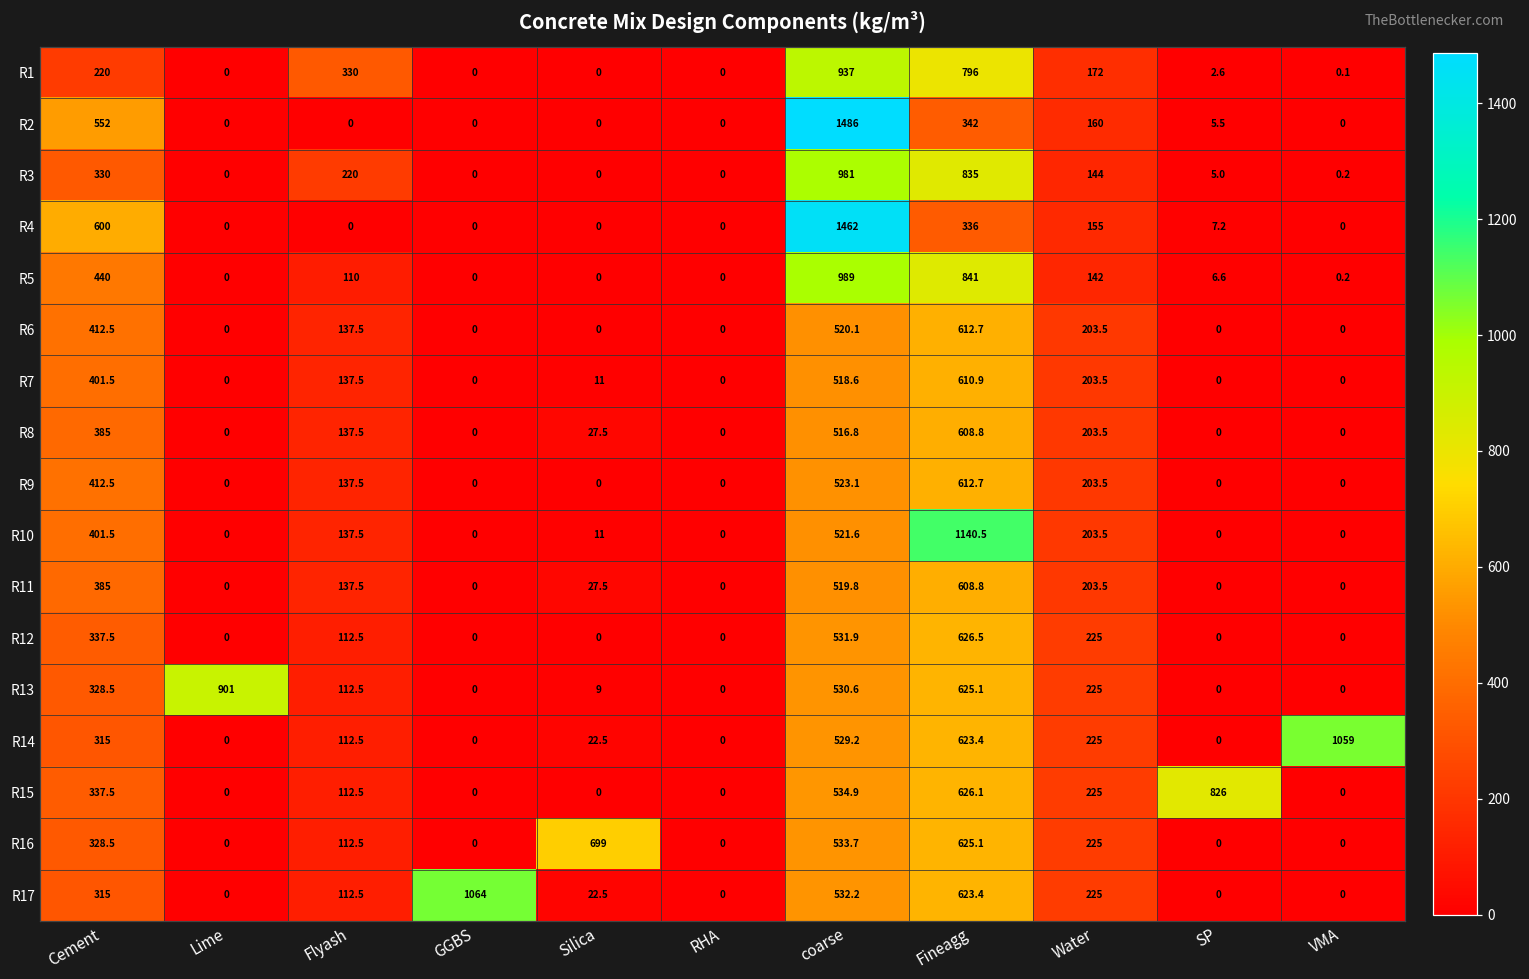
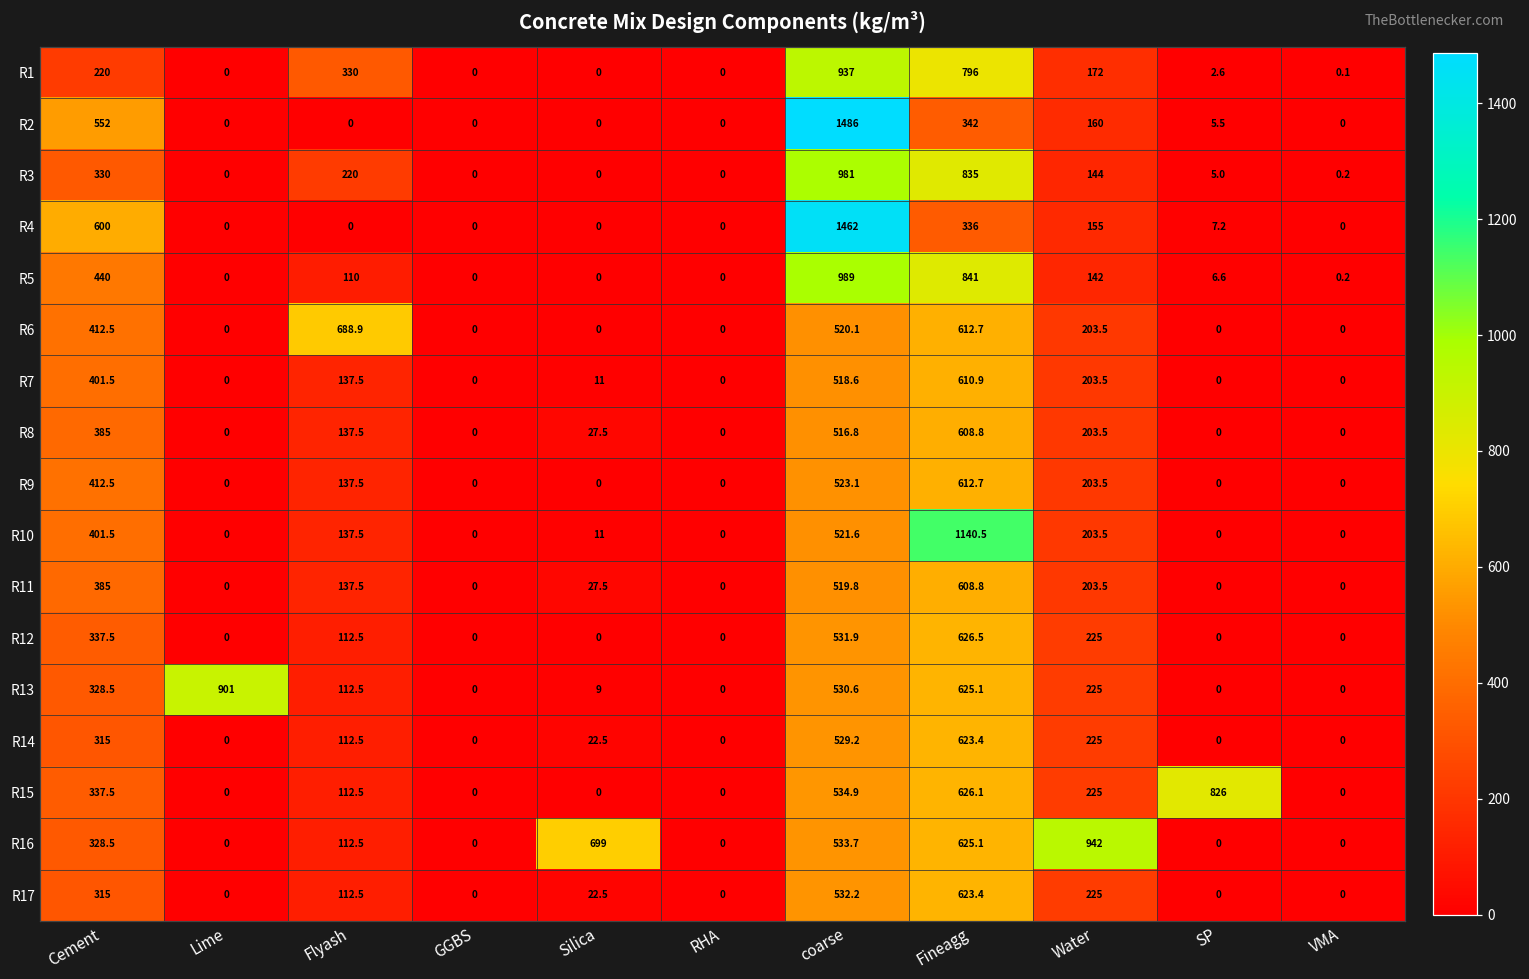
R6, Flyash: 137.5 -> 688.9
R14, VMA: 1059 -> 0
R16, Water: 225 -> 942
R17, GGBS: 1064 -> 0
